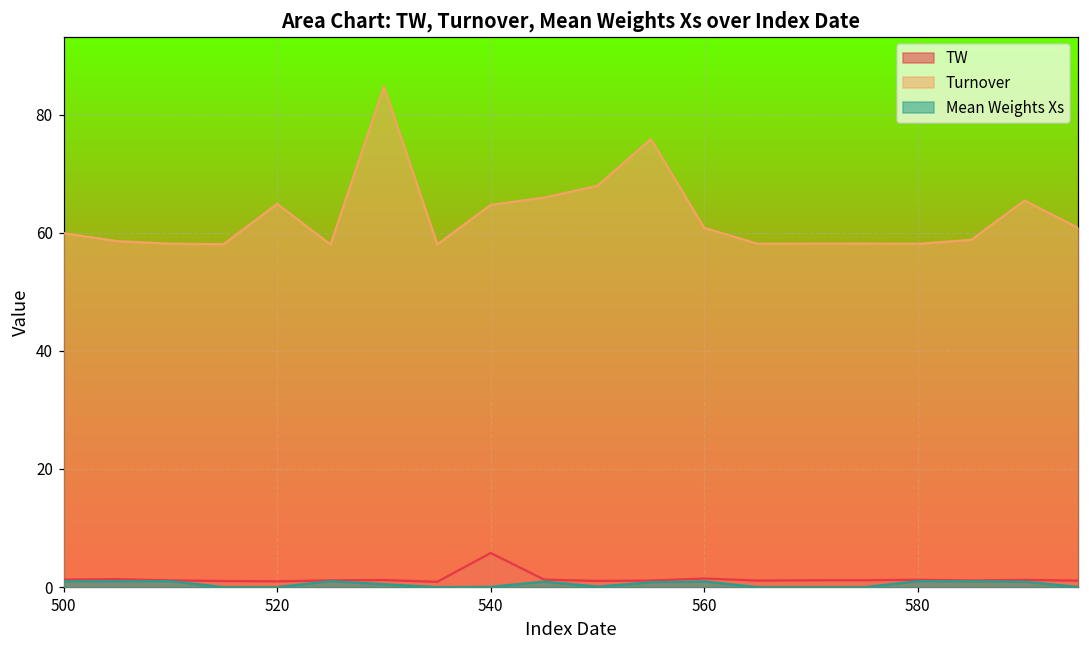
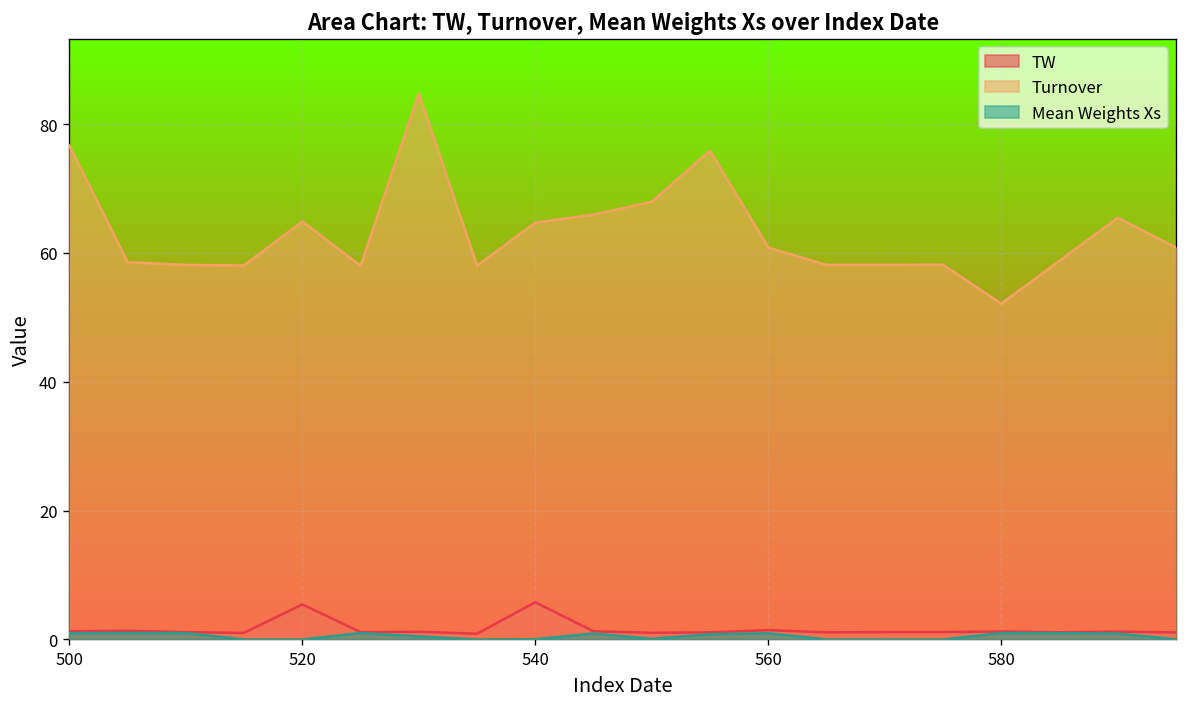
Turnover, 500: 60 -> 77
TW, 520: 1 -> 5
Turnover, 580: 58 -> 52
